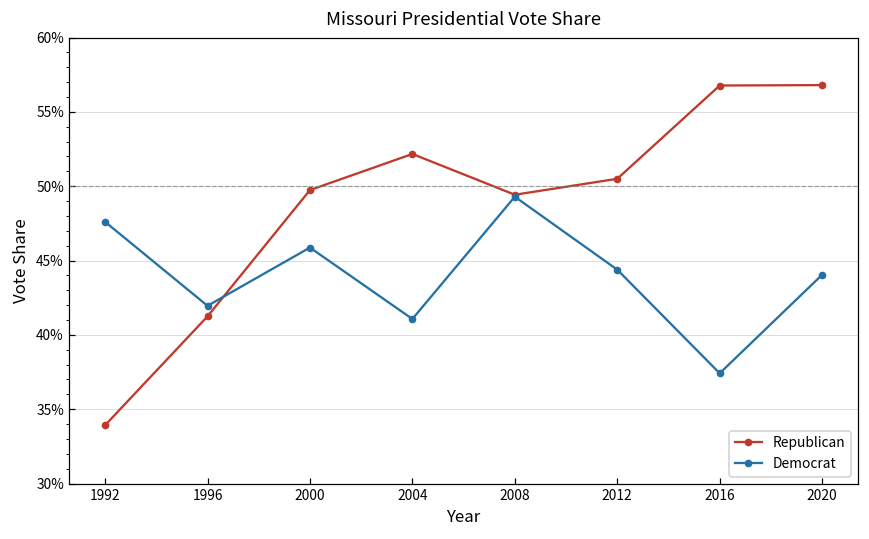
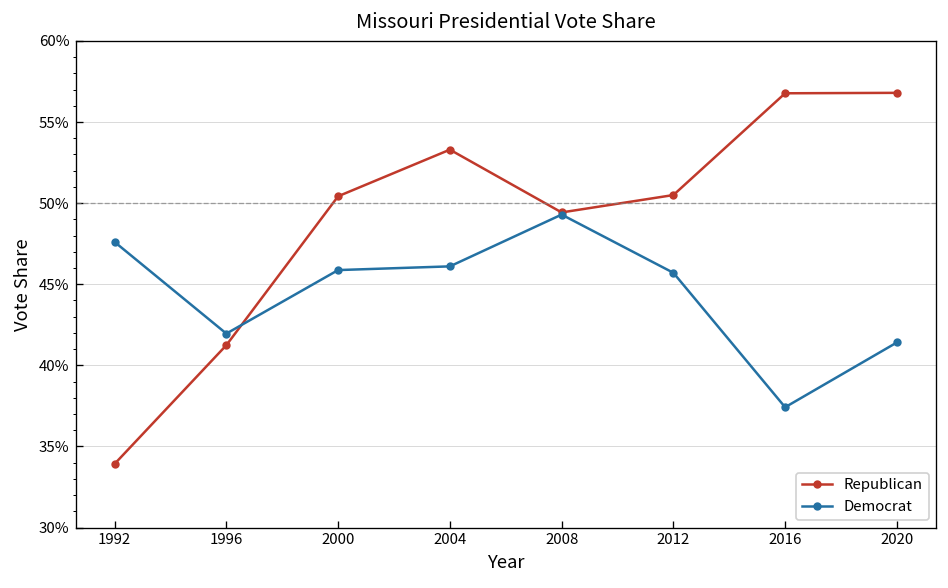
Republican, 2000: 49.7% -> 50.4%
Republican, 2004: 52.2% -> 53.3%
Democrat, 2004: 41.1% -> 46.1%
Democrat, 2012: 44.4% -> 45.7%
Democrat, 2020: 44.0% -> 41.4%
